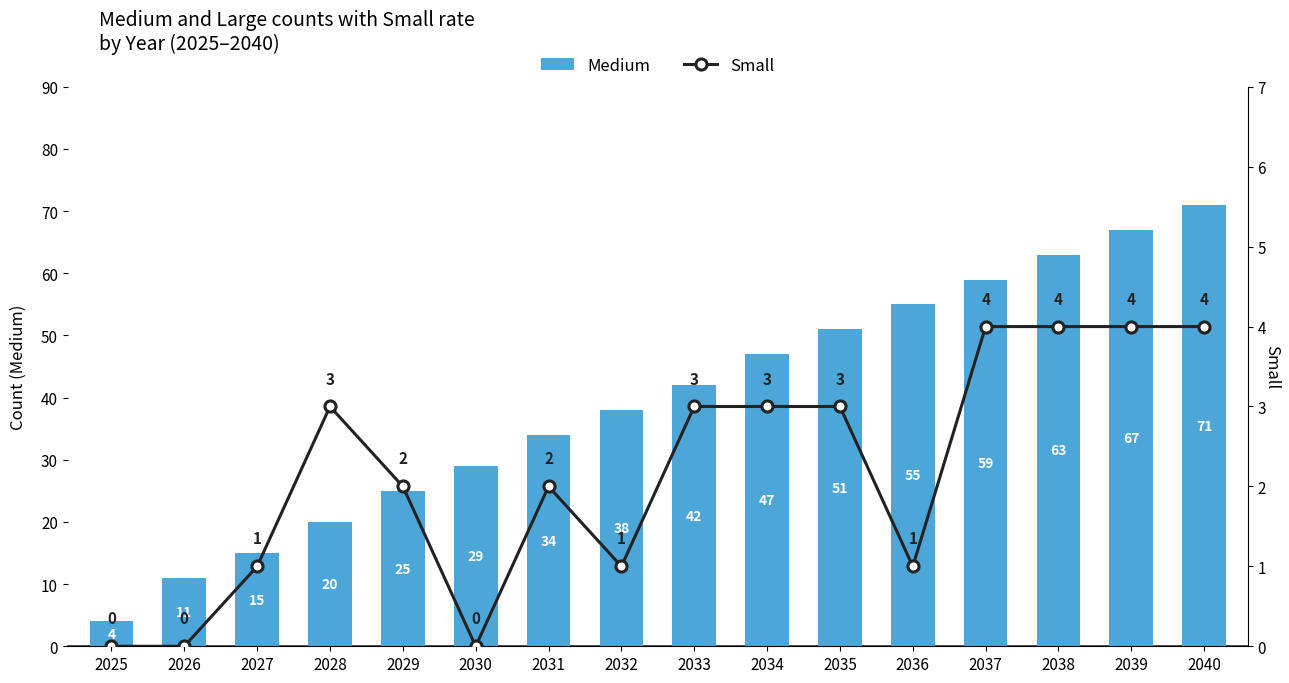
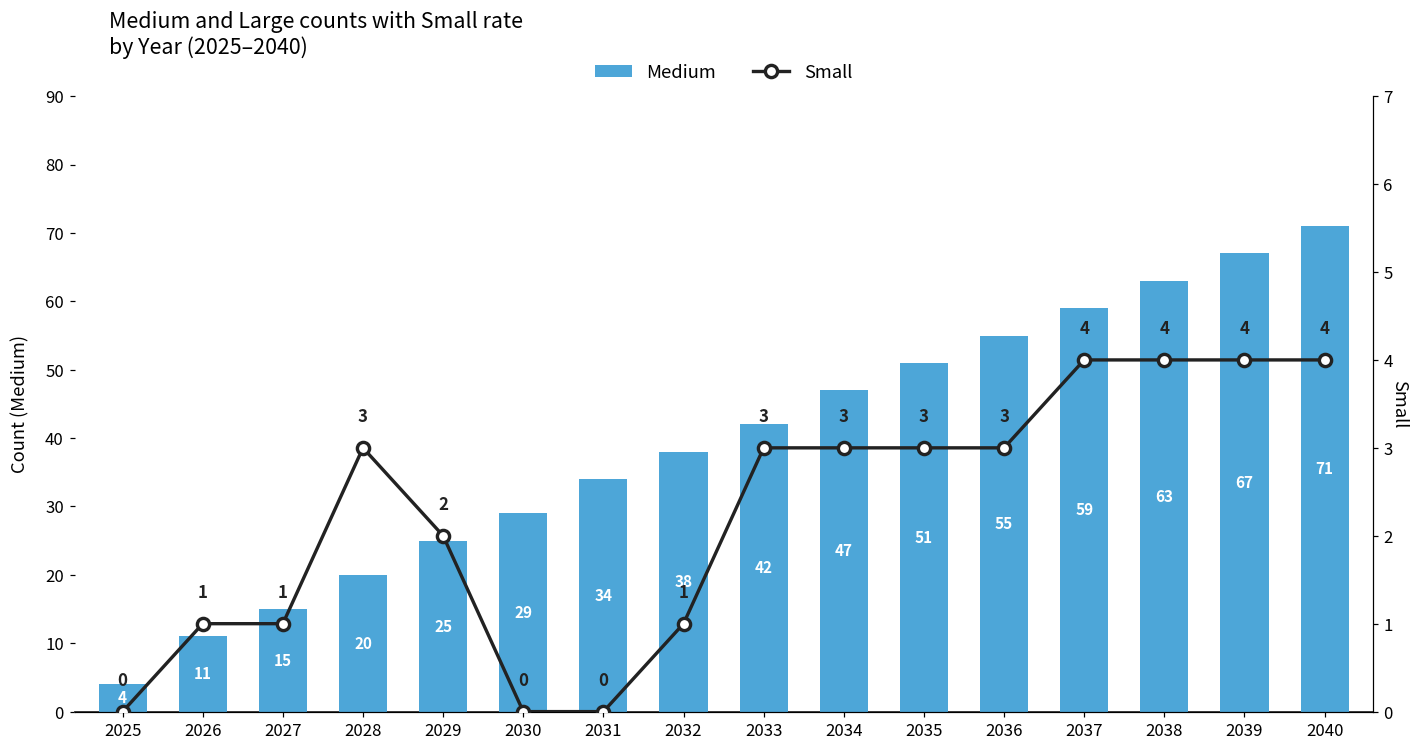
Small, 2026: 0 -> 1
Small, 2031: 2 -> 0
Small, 2036: 1 -> 3
